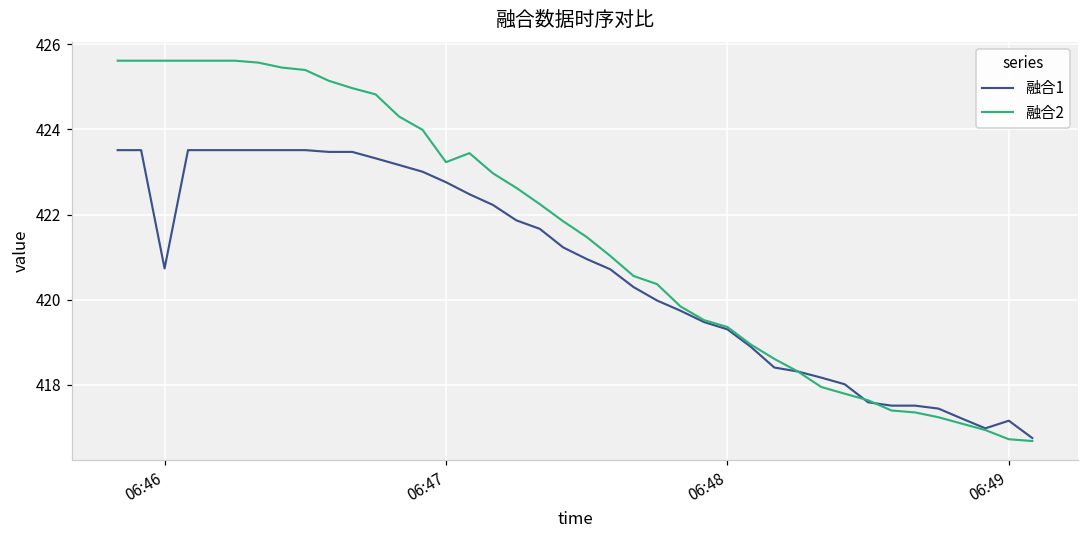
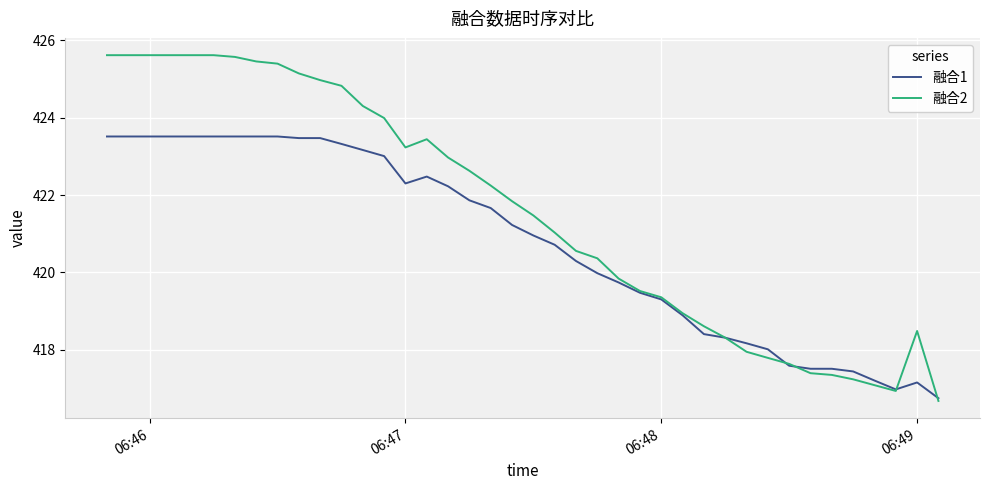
融合1, 06:46: 420.7 -> 423.5
融合1, 06:47: 422.8 -> 422.3
融合2, 06:49: 416.7 -> 418.5
